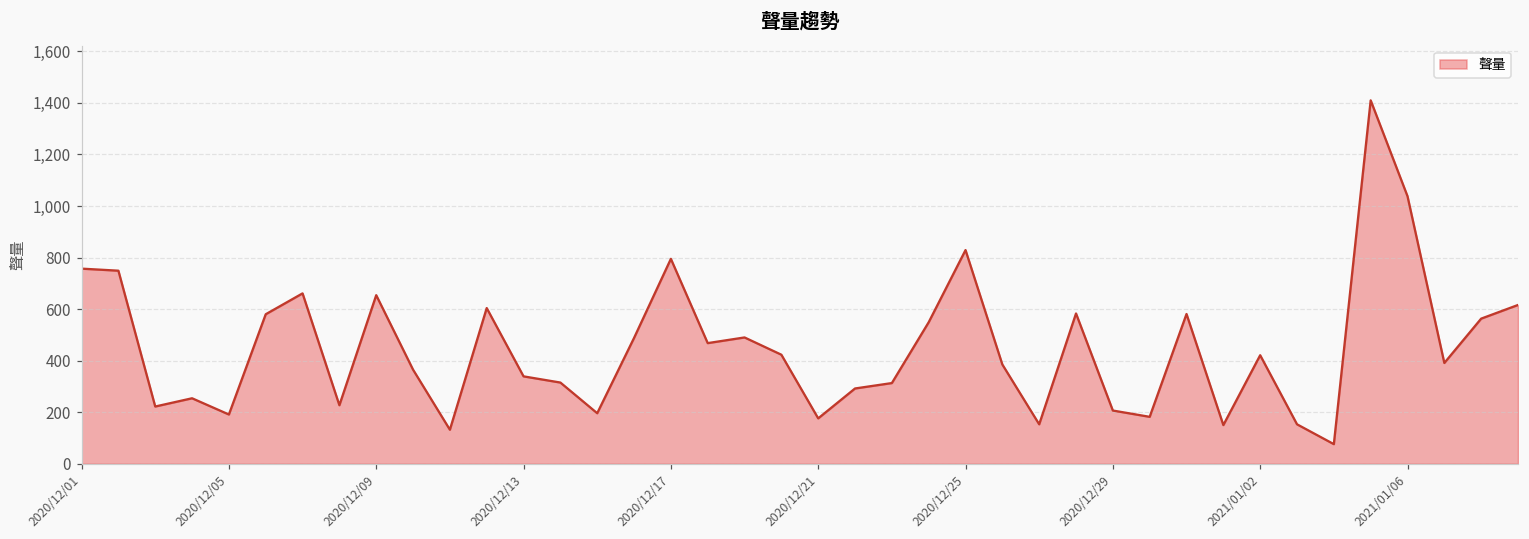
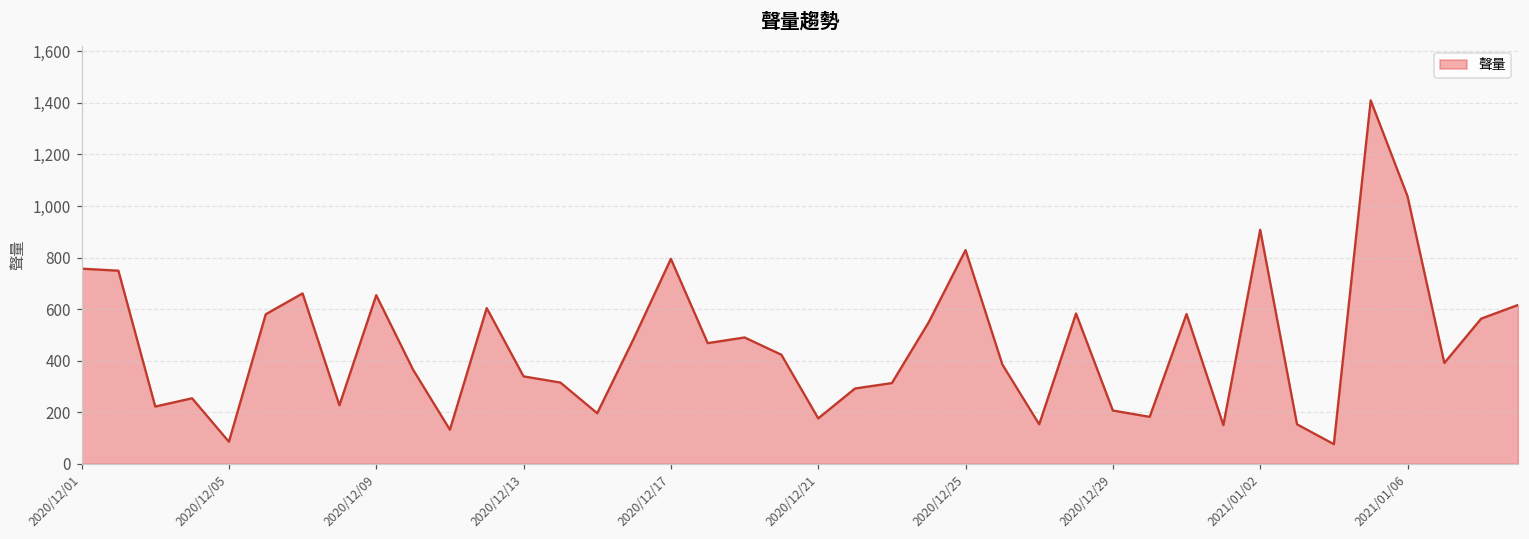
2020/12/05: 190 -> 90
2021/01/02: 420 -> 910
